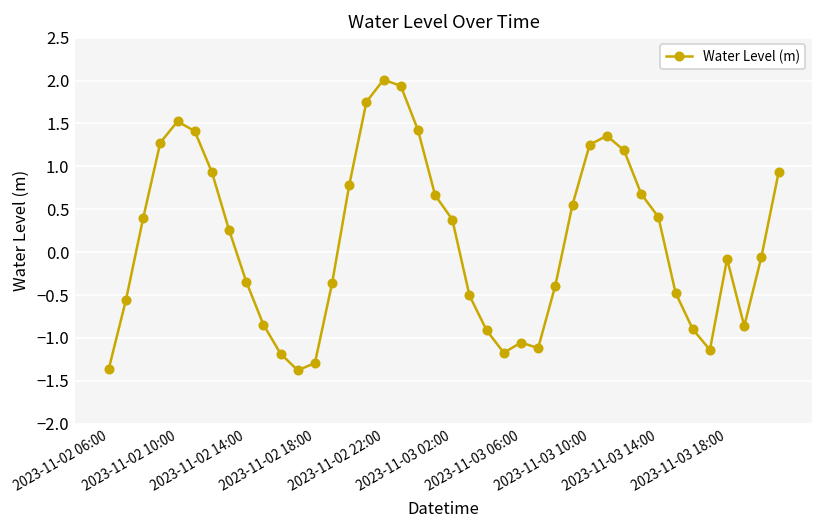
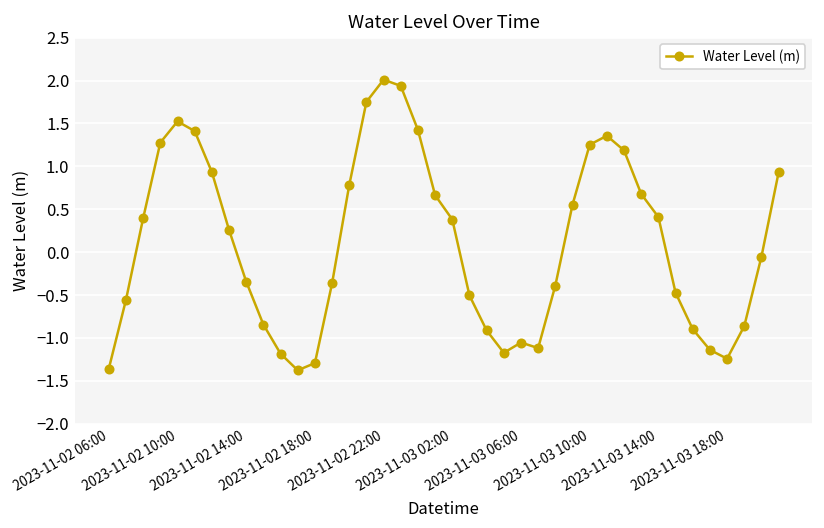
2023-11-03 18:00: -0.1 -> -1.2
